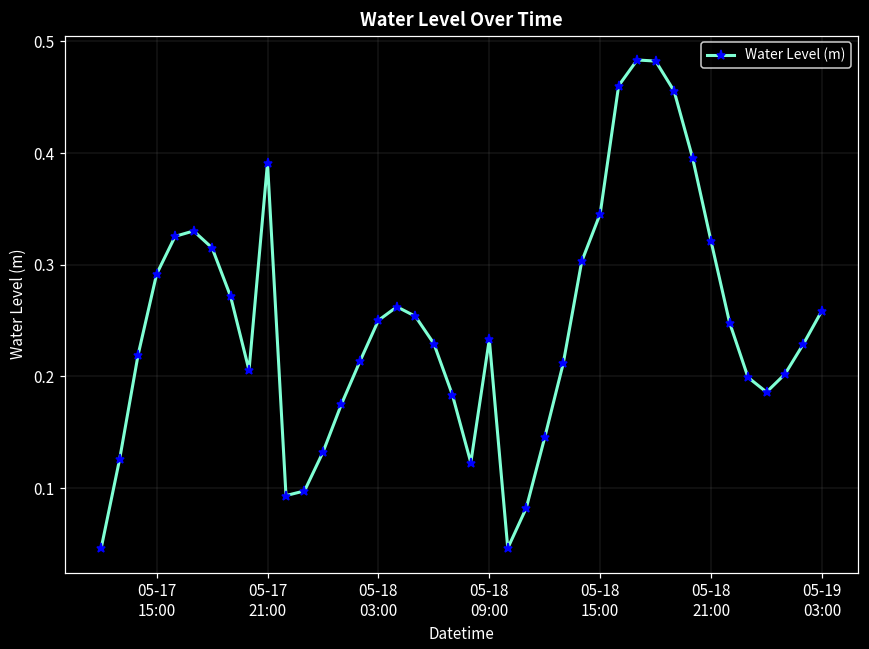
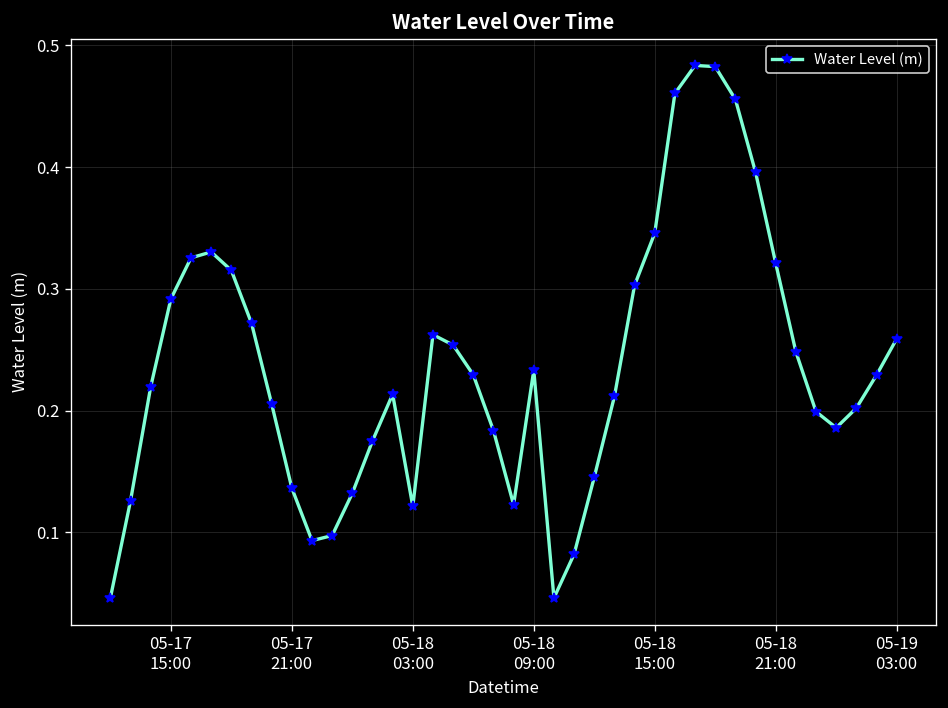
05-17 21:00: 0.391 -> 0.136
05-18 03:00: 0.250 -> 0.121
